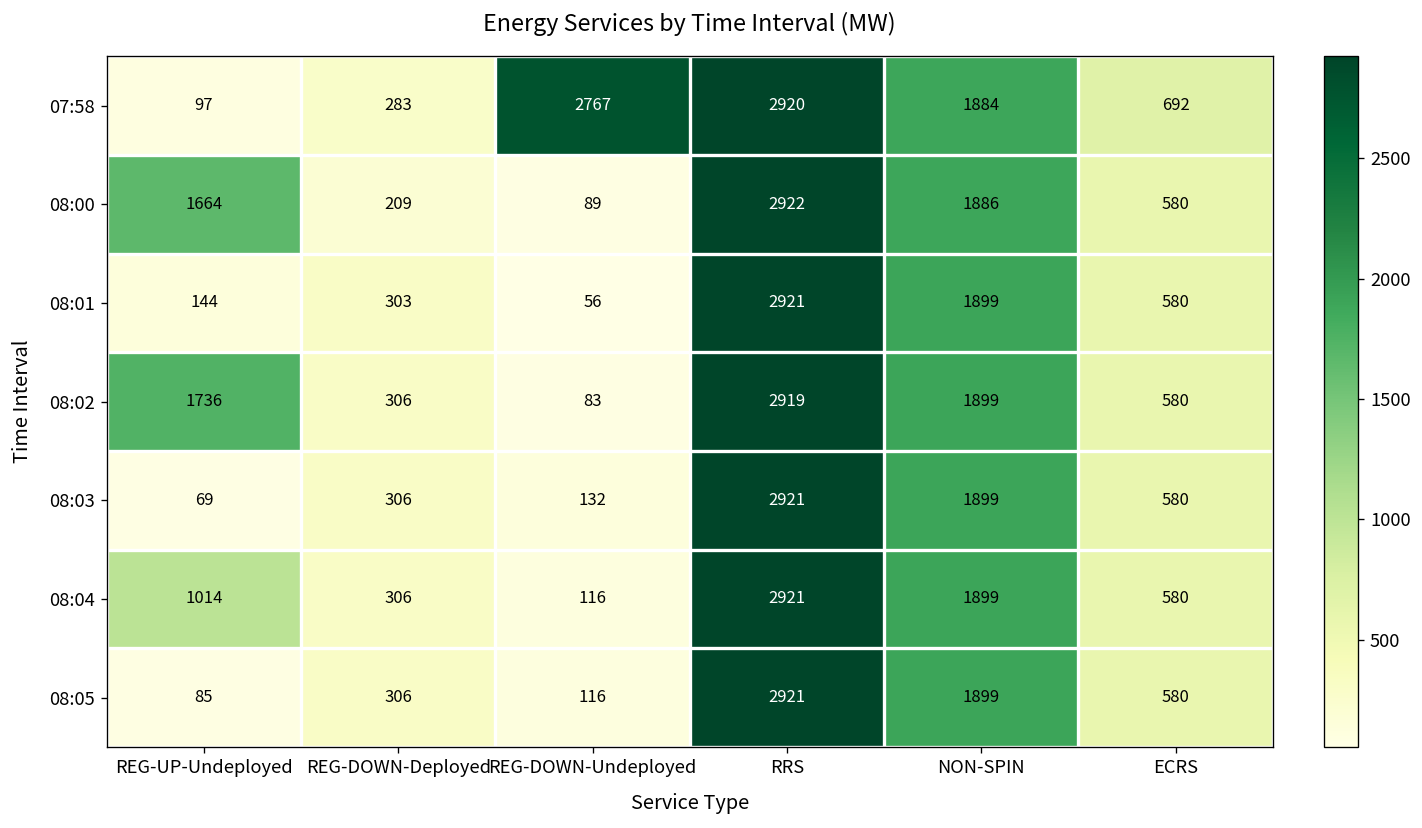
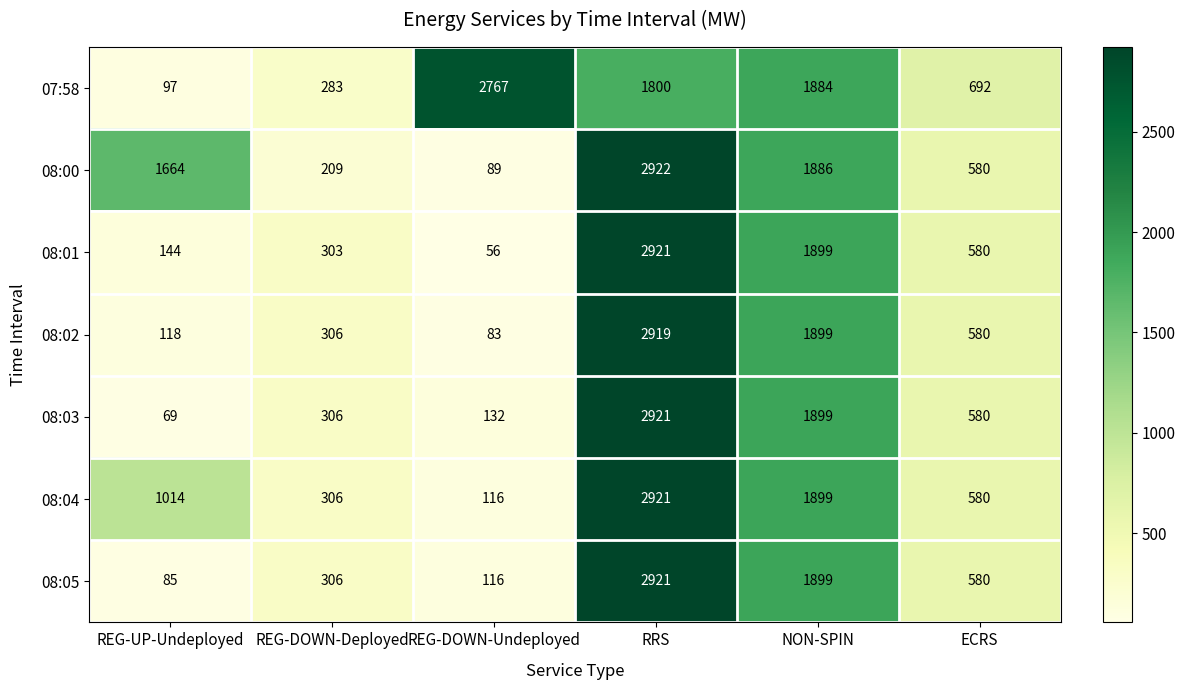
07:58, RRS: 2920 -> 1800
08:02, REG-UP-Undeployed: 1736 -> 118
